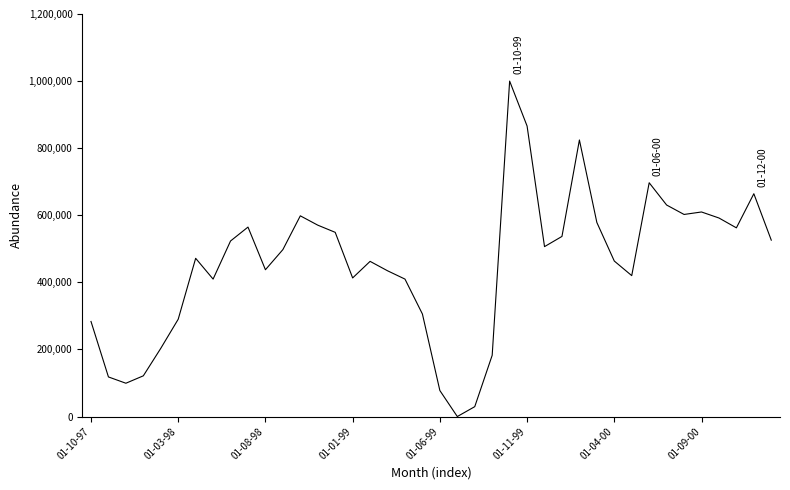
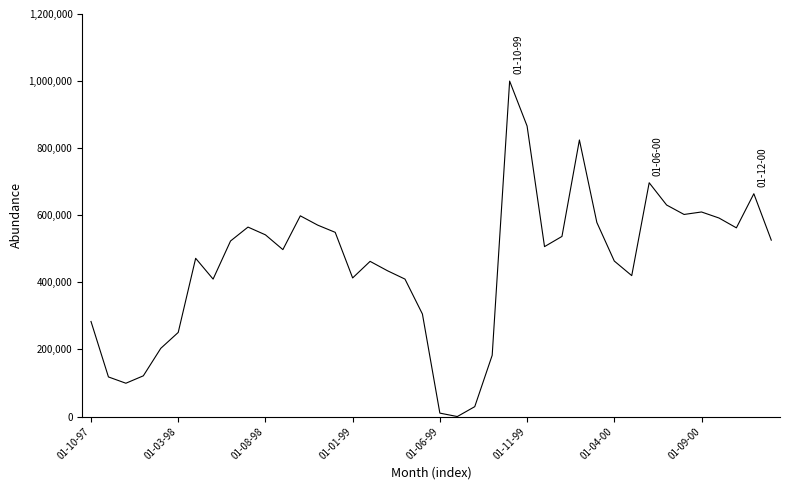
01-03-98: 290,000 -> 250,000
01-08-98: 440,000 -> 540,000
01-06-99: 80,000 -> 10,000
